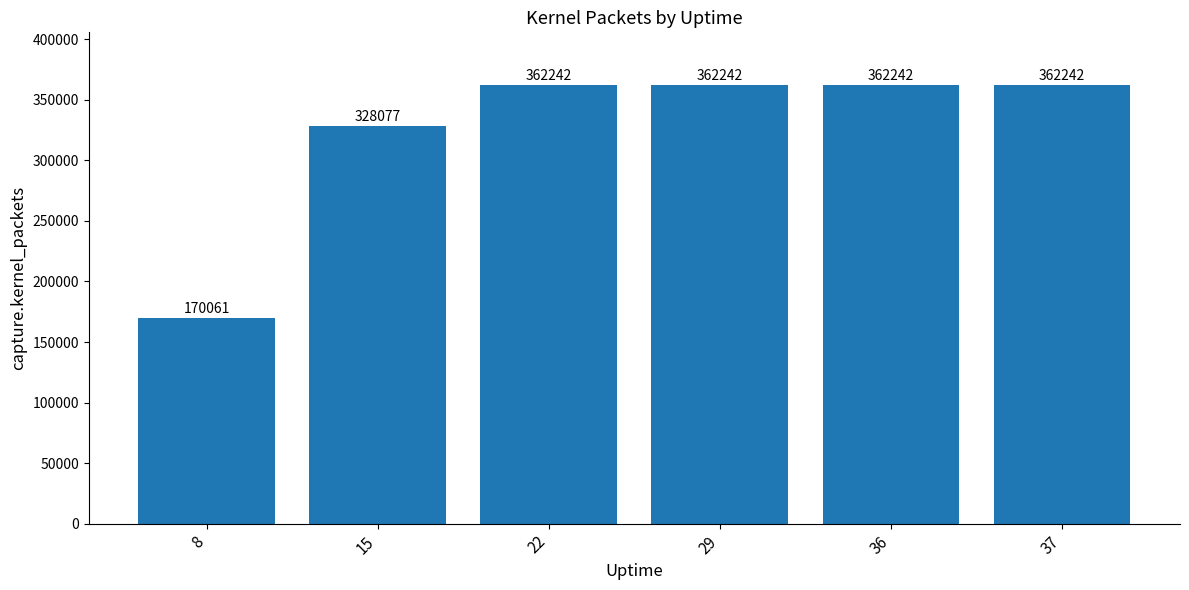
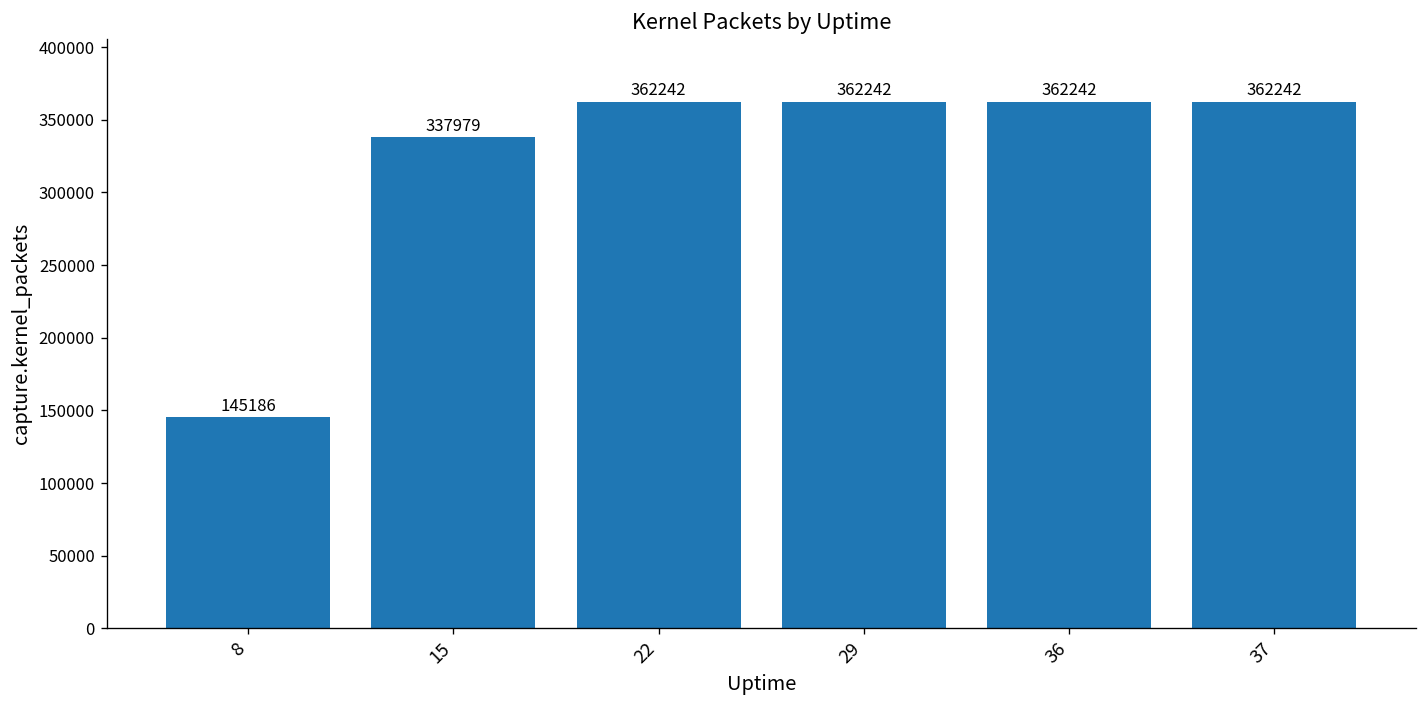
8: 170061 -> 145186
15: 328077 -> 337979
